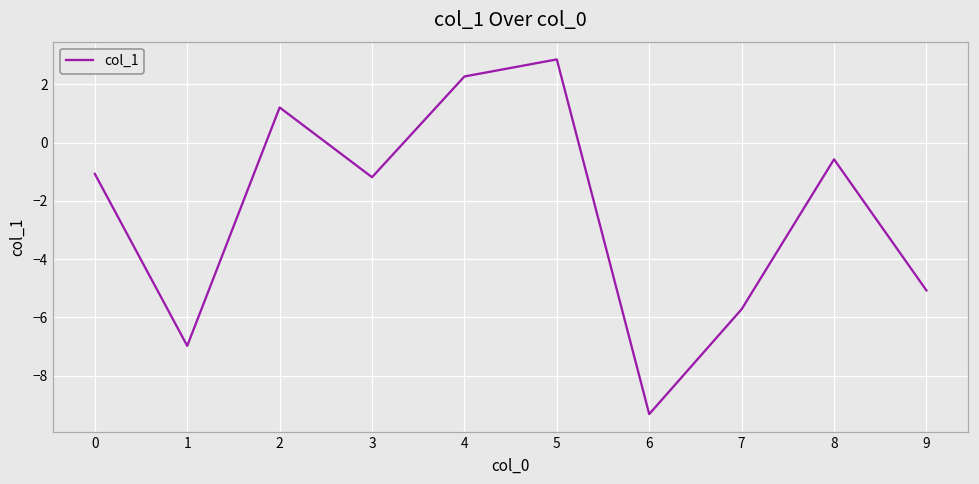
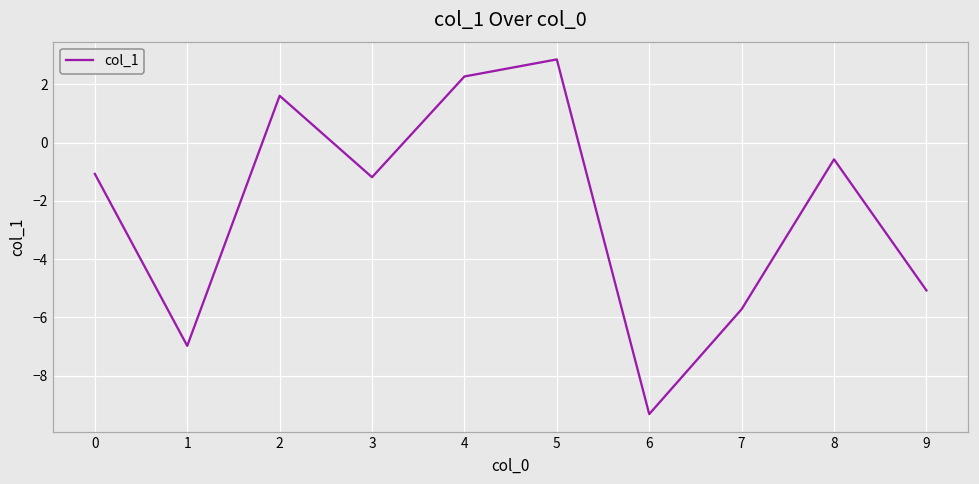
2: 1.2 -> 1.6
